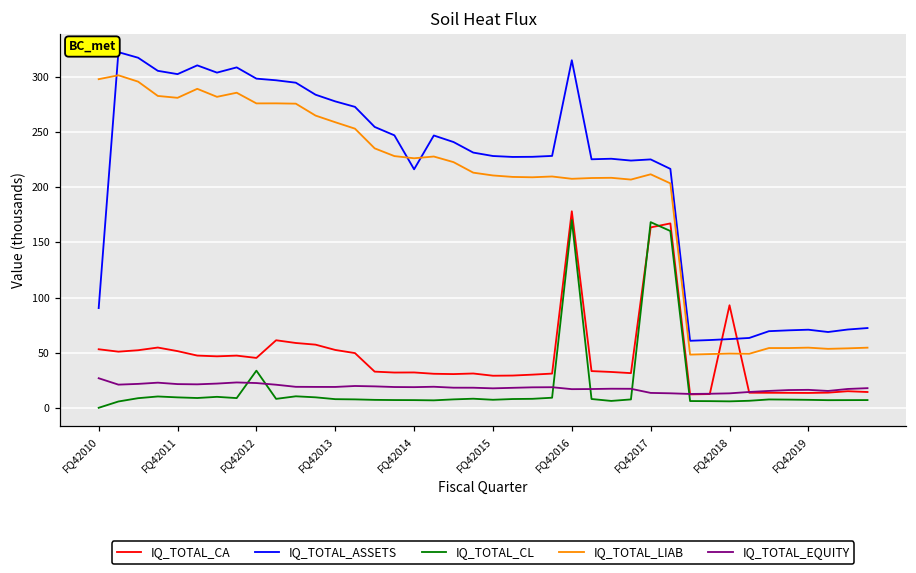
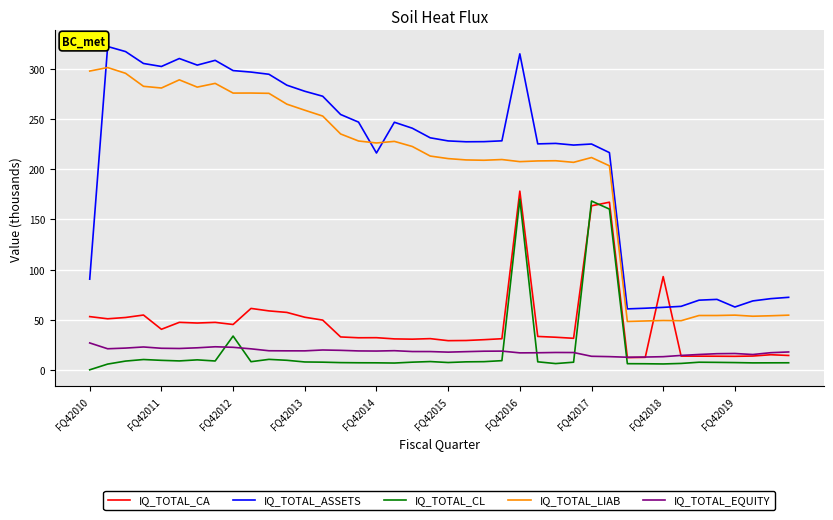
IQ_TOTAL_CA, FQ42011: 51 -> 40
IQ_TOTAL_ASSETS, FQ42019: 71 -> 63
